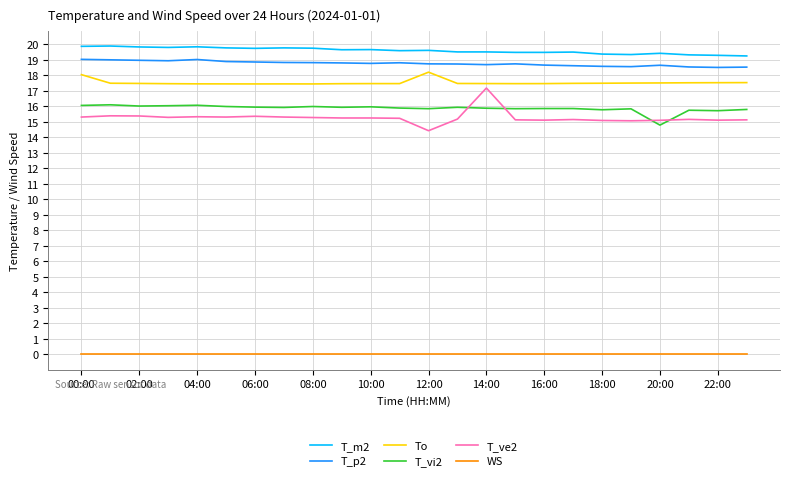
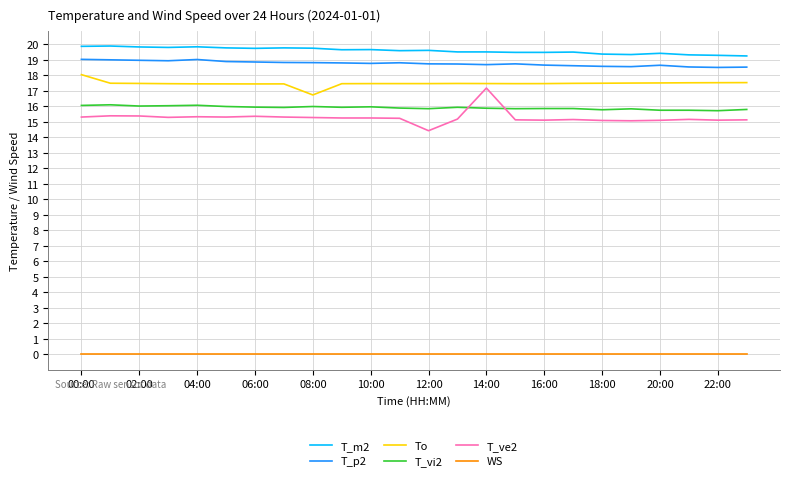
To, 08:00: 17.4 -> 16.7
To, 12:00: 18.2 -> 17.5
T_vi2, 20:00: 14.8 -> 15.8
